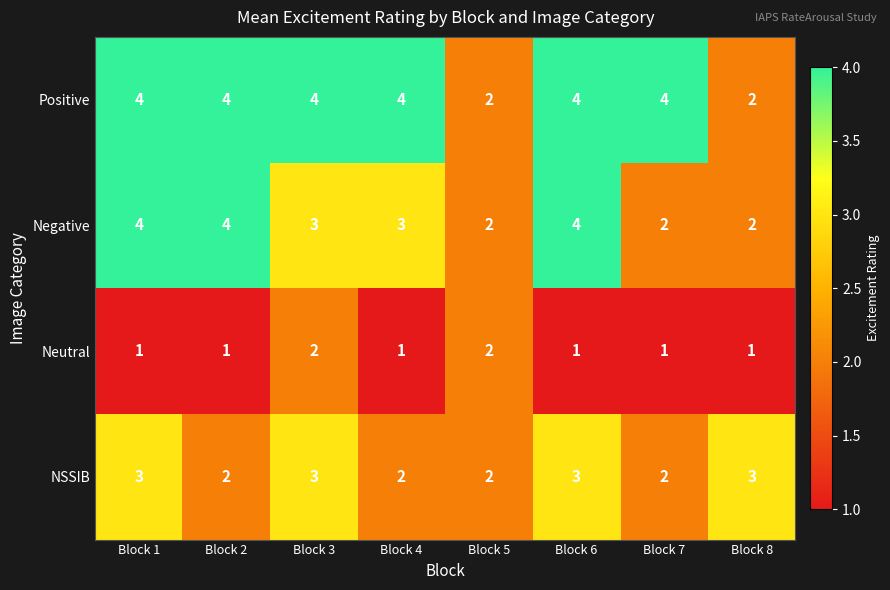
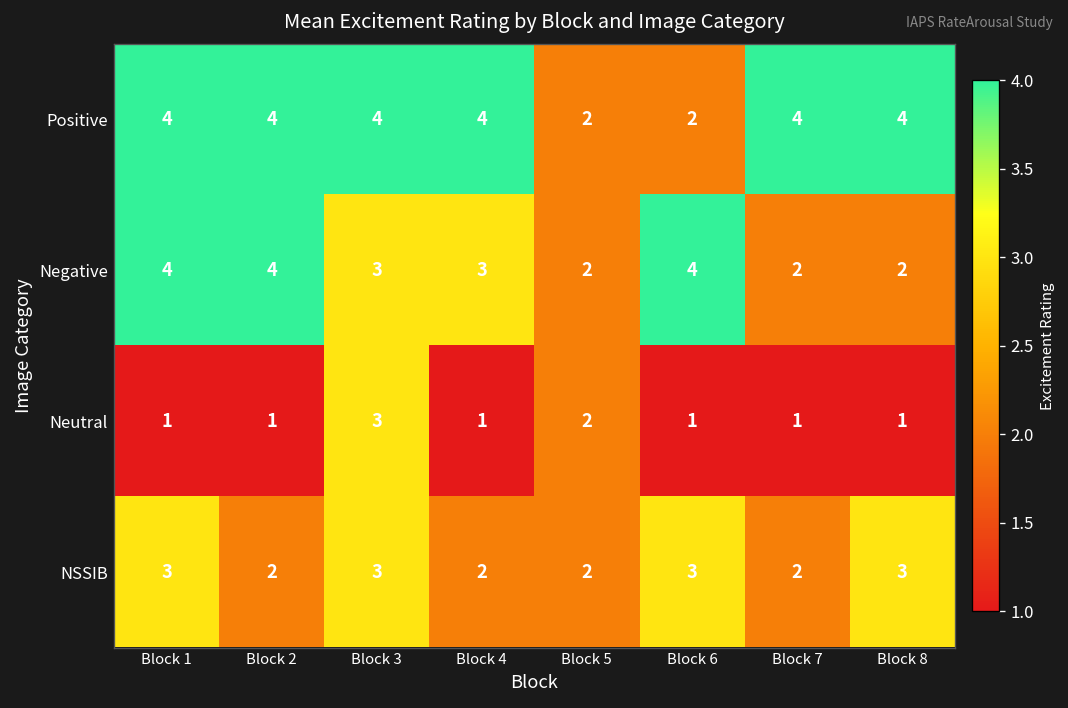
Positive, Block 6: 4 -> 2
Positive, Block 8: 2 -> 4
Neutral, Block 3: 2 -> 3
